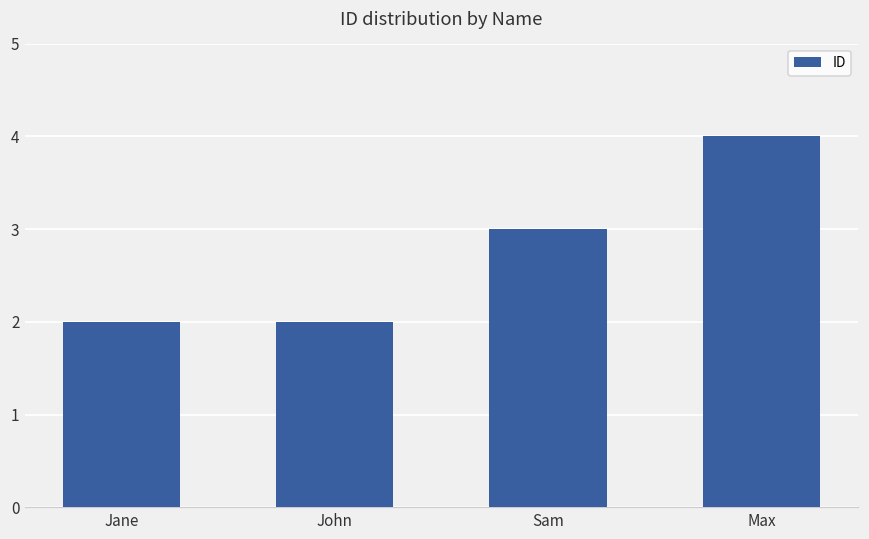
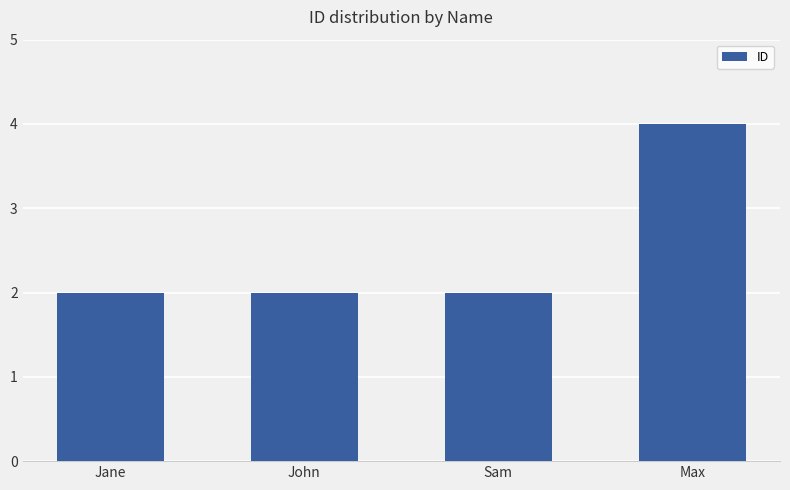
Sam: 3 -> 2
